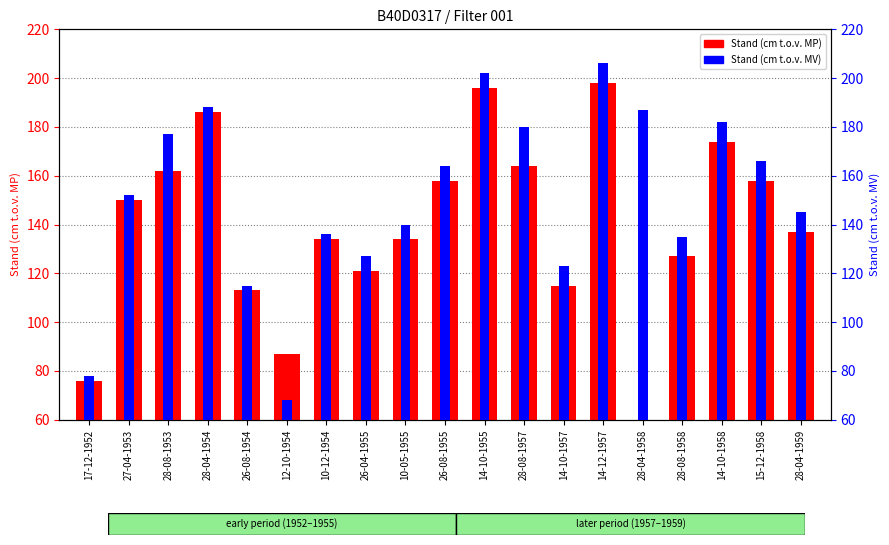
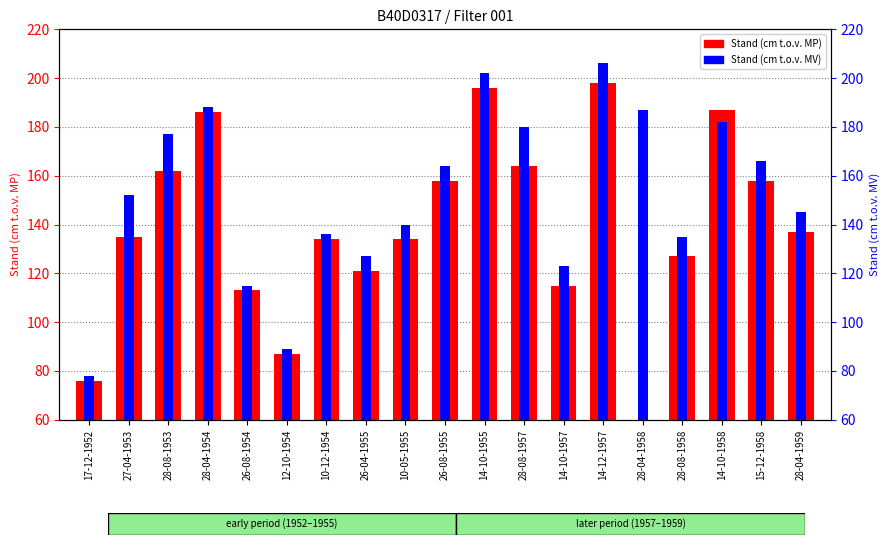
Stand (cm t.o.v. MP), 27-04-1953: 150 -> 135
Stand (cm t.o.v. MP), 14-10-1958: 174 -> 187
Stand (cm t.o.v. MV), 12-10-1954: 68 -> 89
